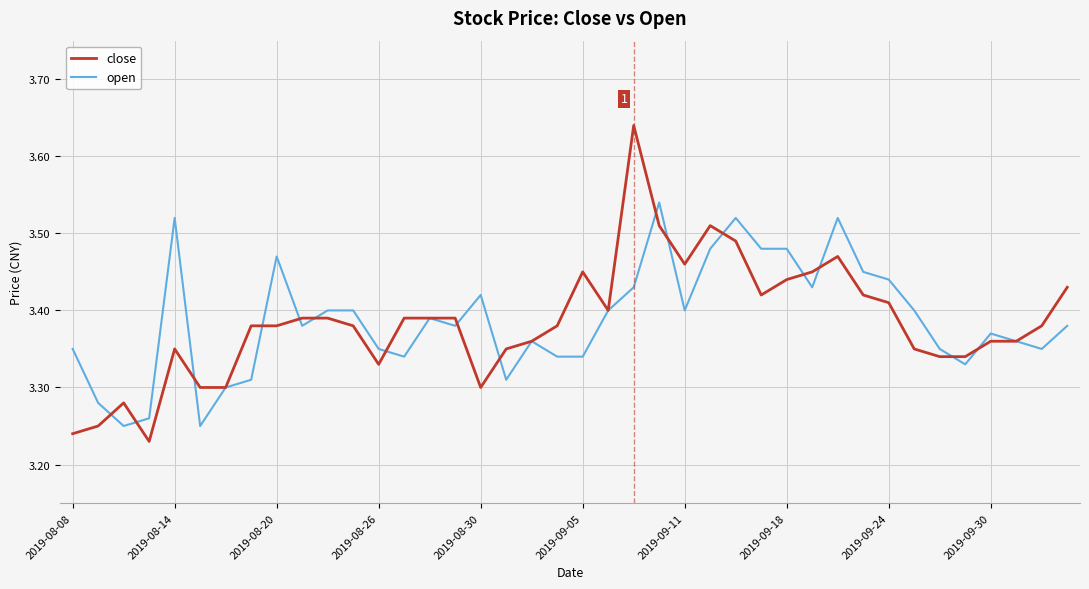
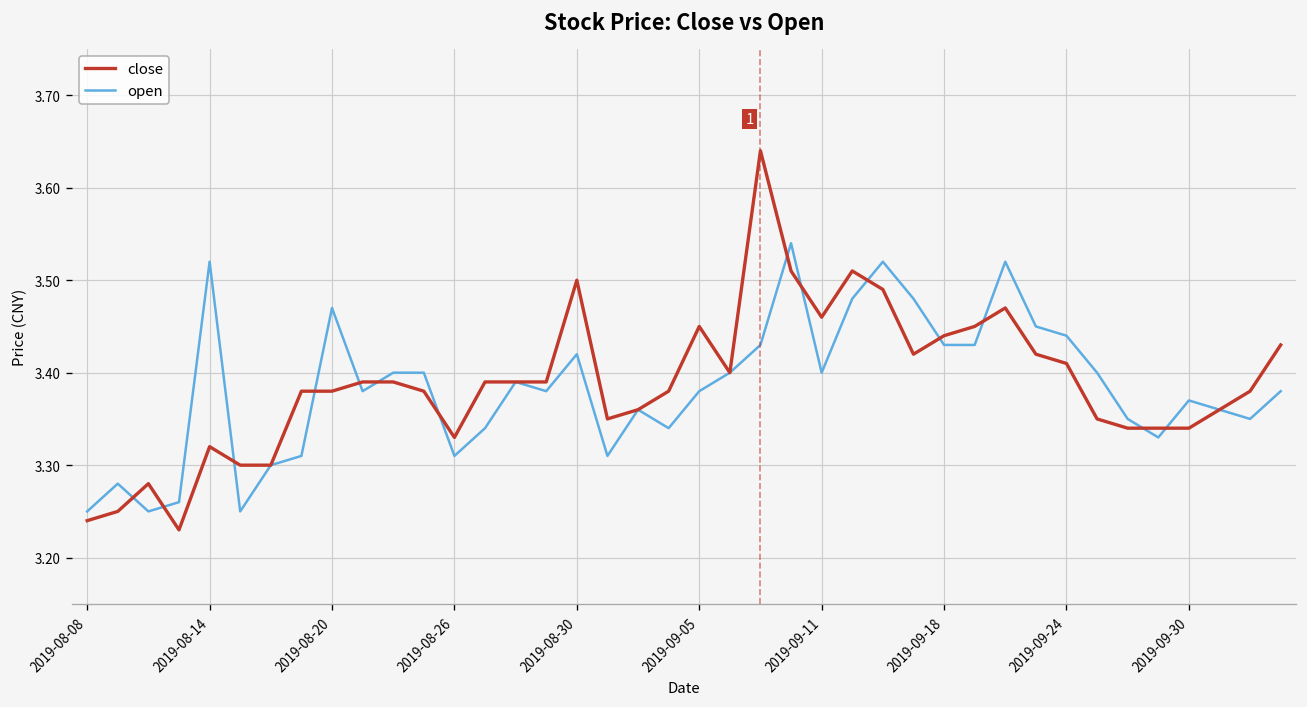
open, 2019-08-08: 3.35 -> 3.25
close, 2019-08-14: 3.35 -> 3.32
open, 2019-08-26: 3.35 -> 3.31
close, 2019-08-30: 3.3 -> 3.5
open, 2019-09-05: 3.34 -> 3.38
open, 2019-09-18: 3.48 -> 3.43
close, 2019-09-30: 3.36 -> 3.34
